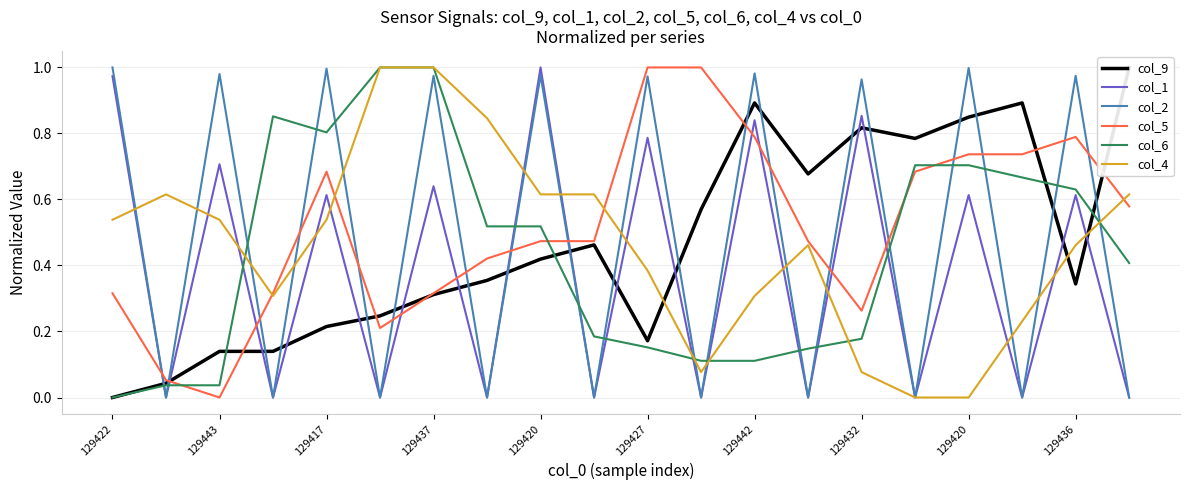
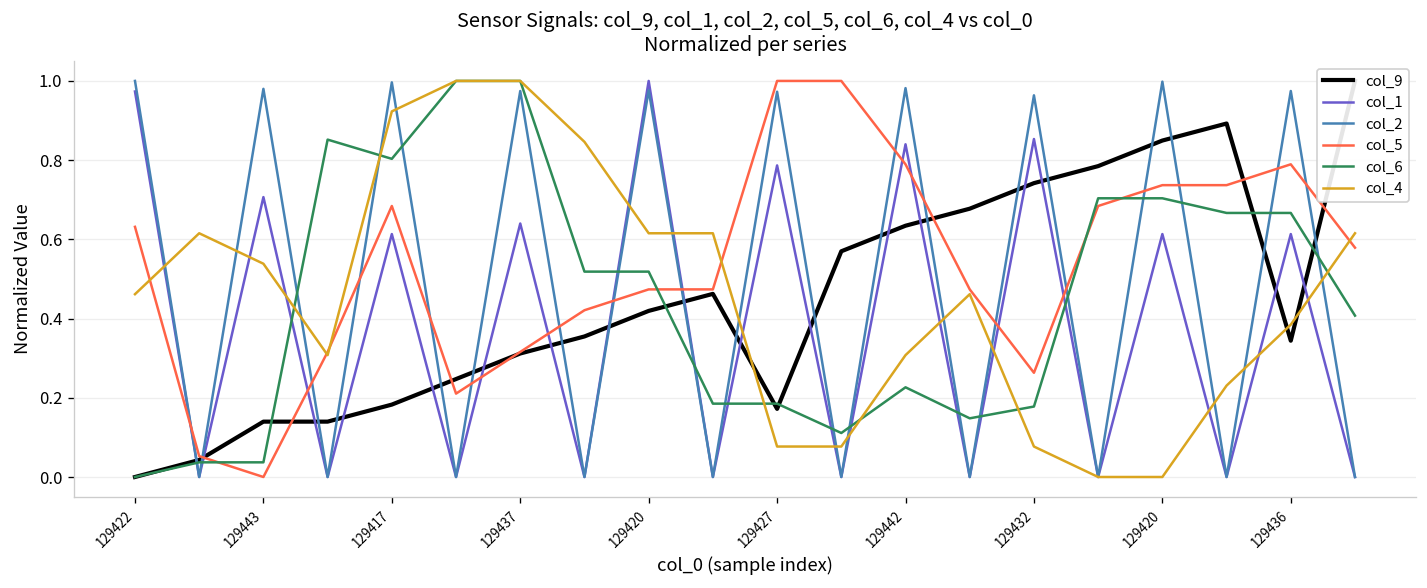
col_5, 129422: 0.32 -> 0.63
col_4, 129422: 0.54 -> 0.46
col_9, 129417: 0.22 -> 0.18
col_4, 129417: 0.54 -> 0.92
col_6, 129427: 0.15 -> 0.19
col_4, 129427: 0.38 -> 0.08
col_9, 129442: 0.89 -> 0.63
col_6, 129442: 0.11 -> 0.23
col_9, 129432: 0.82 -> 0.74
col_6, 129436: 0.63 -> 0.67
col_4, 129436: 0.46 -> 0.38
